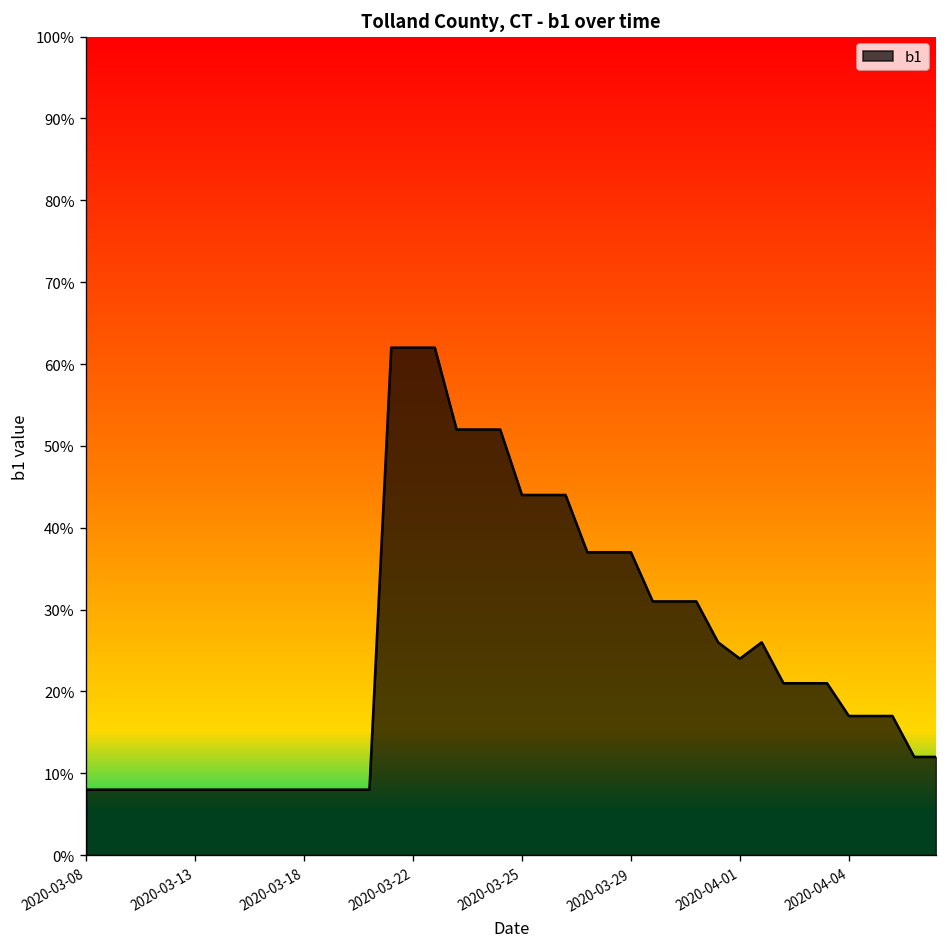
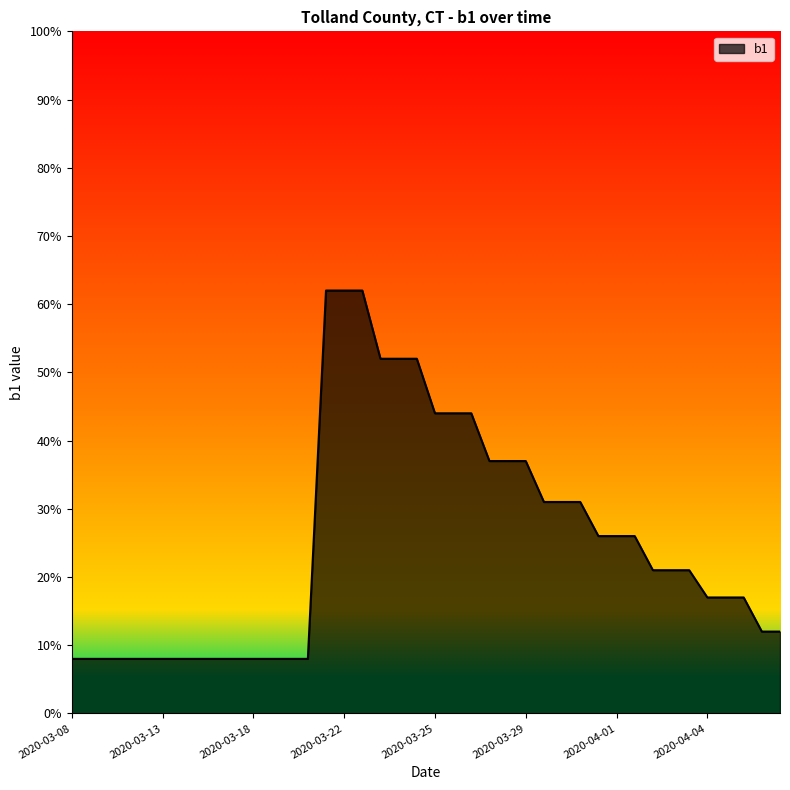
2020-04-01: 24% -> 26%
